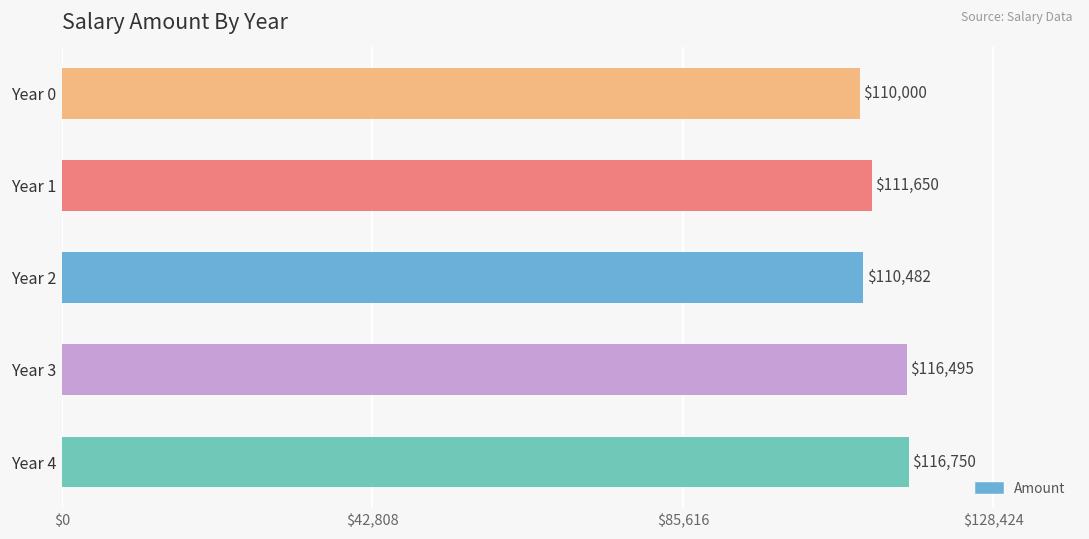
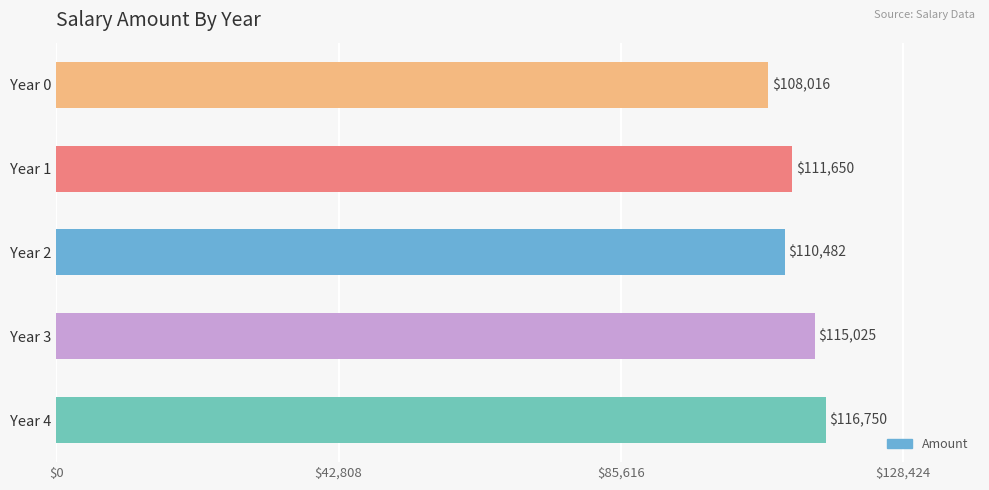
Year 0: $110,000 -> $108,016
Year 3: $116,495 -> $115,025
